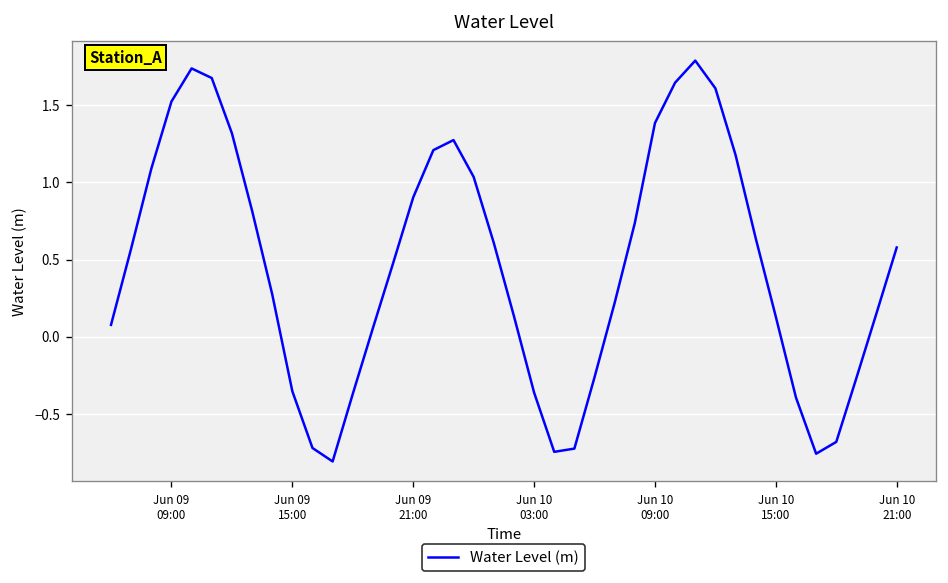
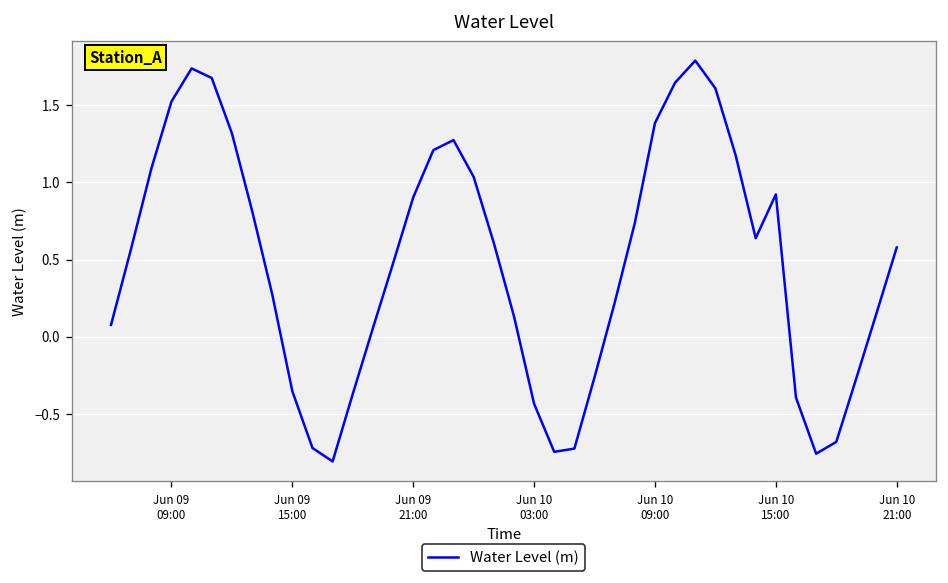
Jun 10 03:00: -0.36 -> -0.44
Jun 10 15:00: 0.13 -> 0.92
